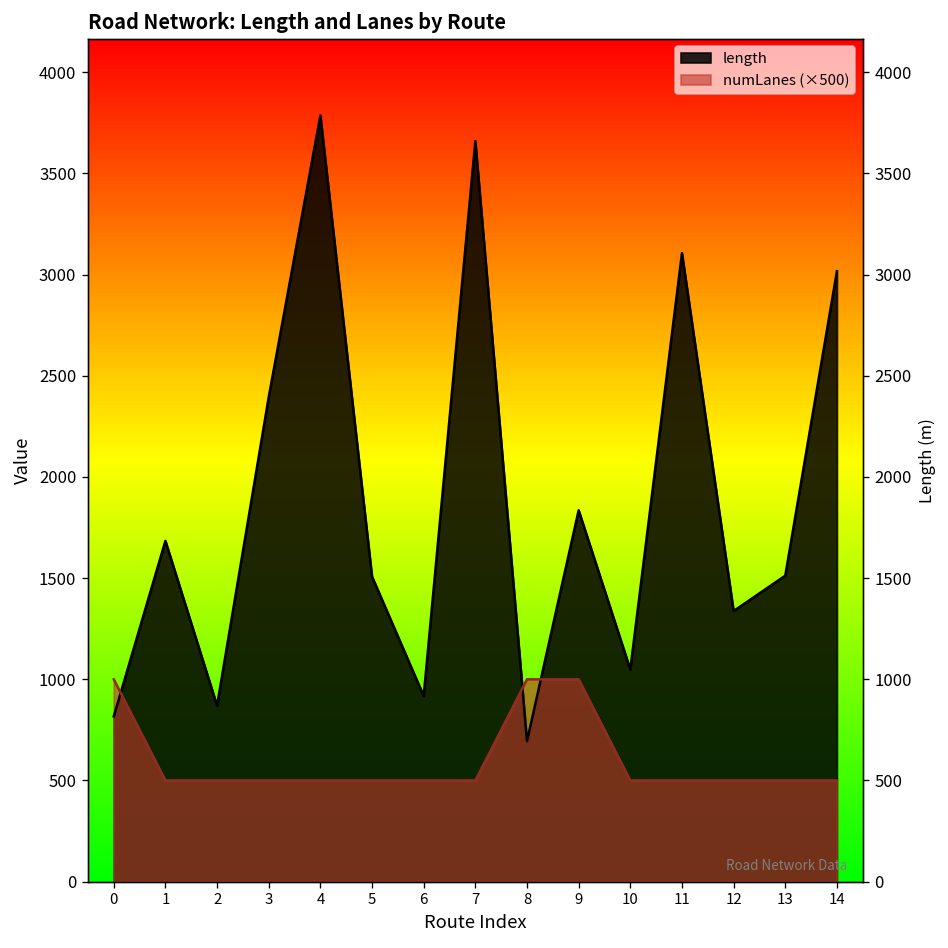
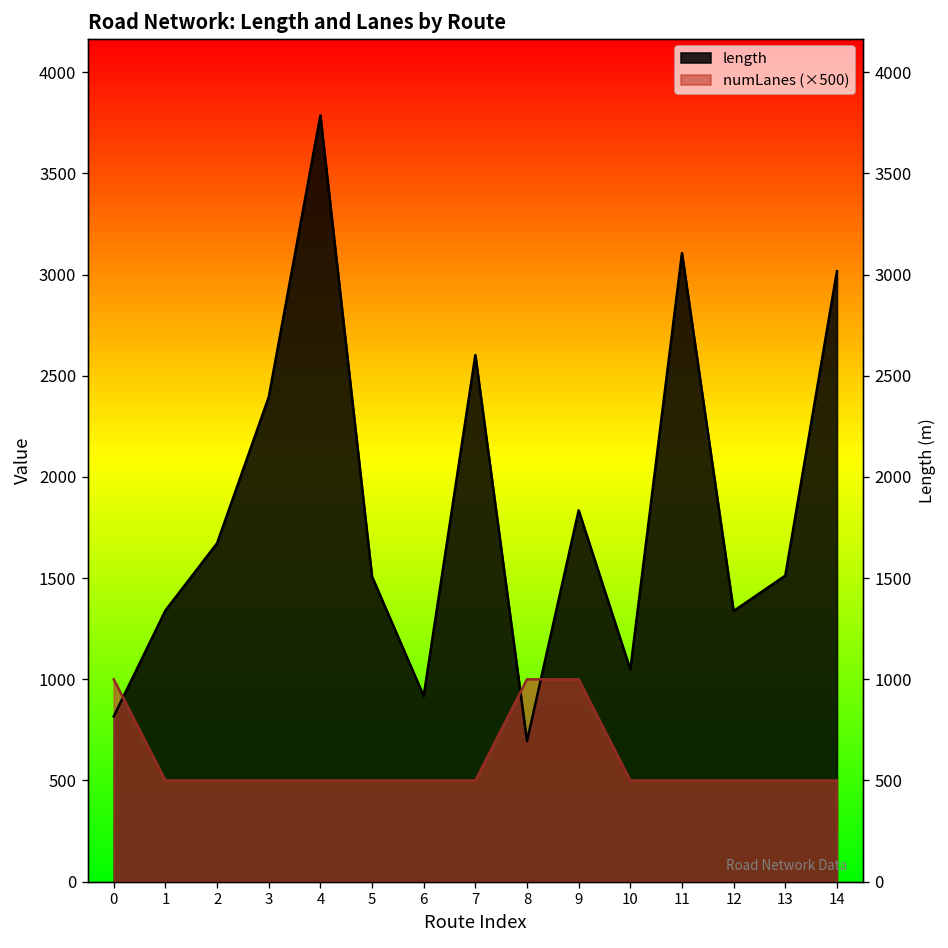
length, 1: 1680 -> 1340
length, 2: 870 -> 1670
length, 7: 3660 -> 2600
